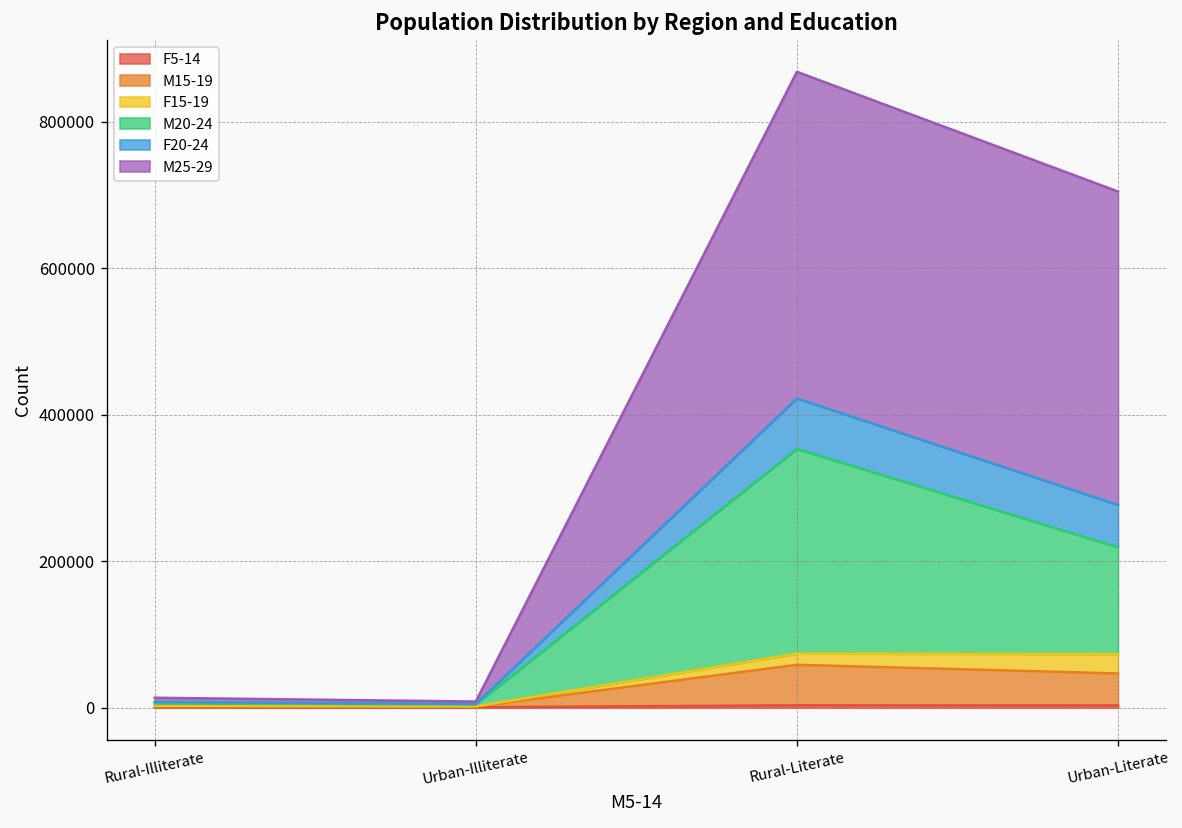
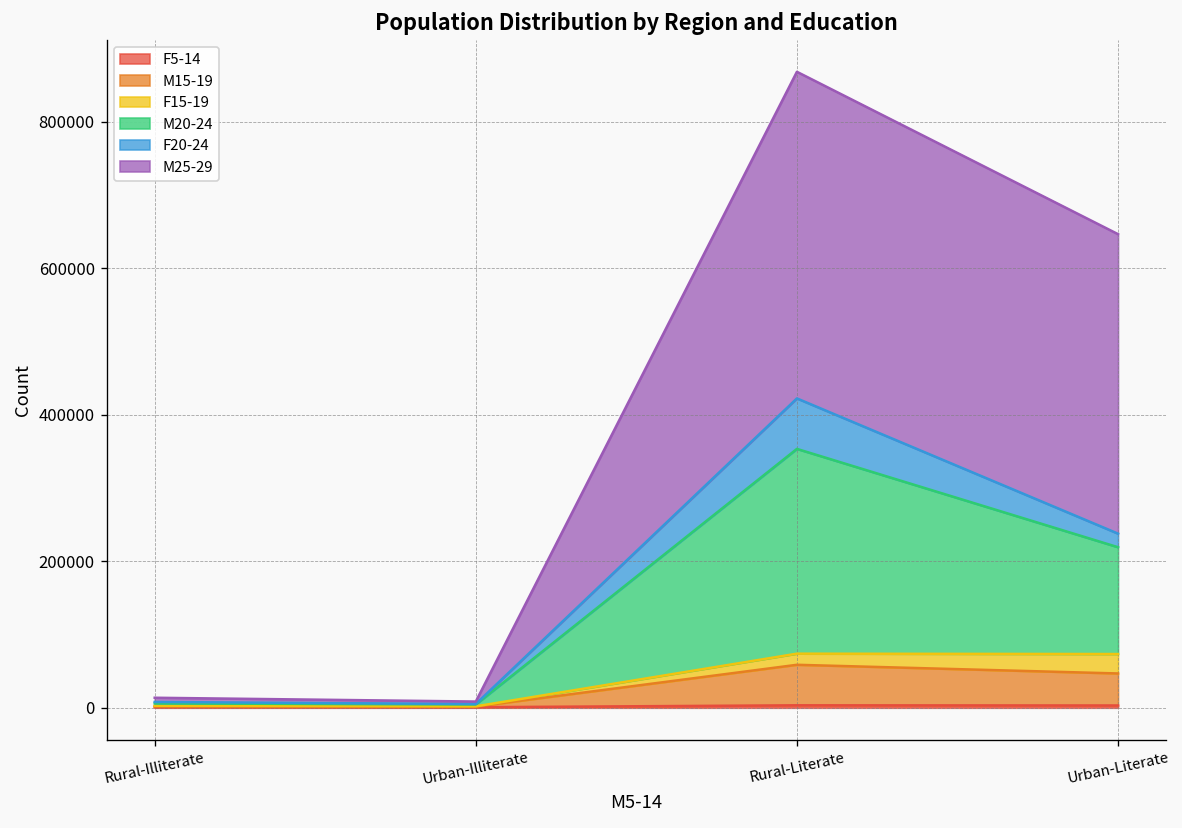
F20-24, Urban-Literate: 60000 -> 20000
M25-29, Urban-Literate: 430000 -> 410000
